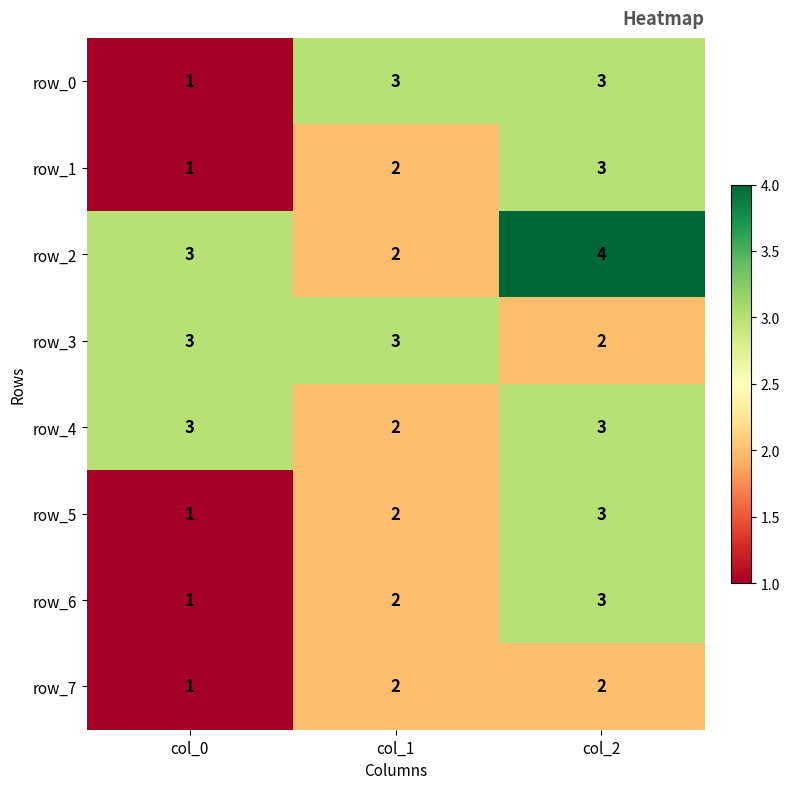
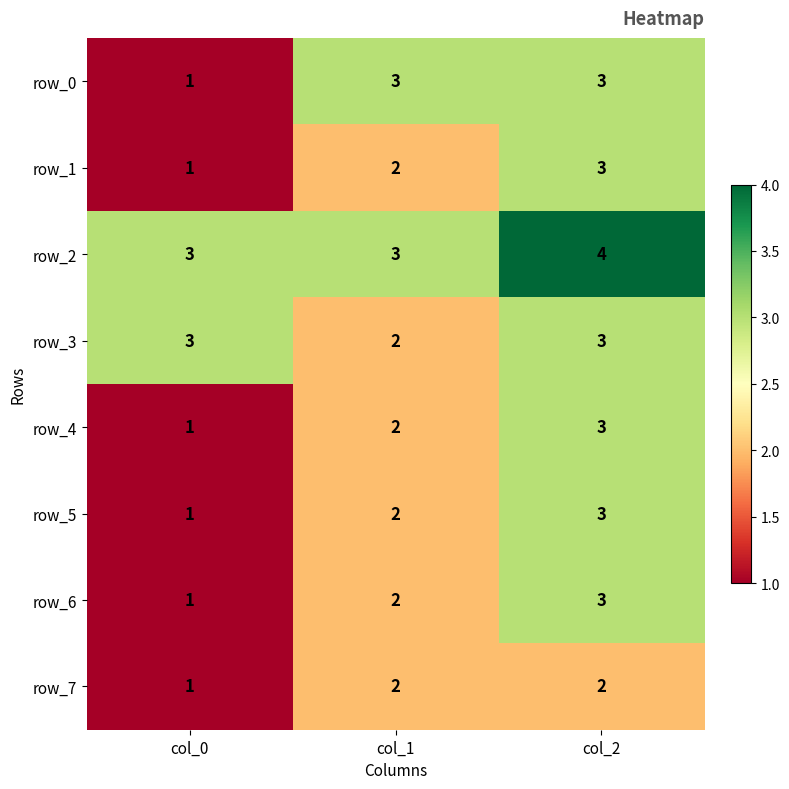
row_2, col_1: 2 -> 3
row_3, col_1: 3 -> 2
row_3, col_2: 2 -> 3
row_4, col_0: 3 -> 1
